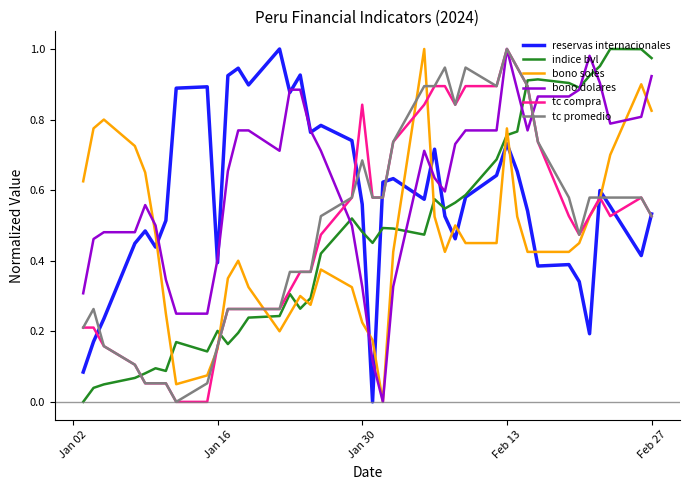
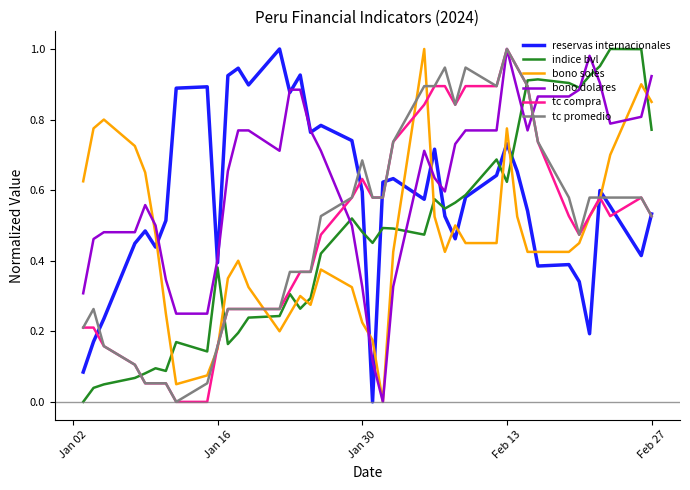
indice bvl, Jan 16: 0.20 -> 0.38
reservas internacionales, Jan 30: 0.56 -> 0.60
tc compra, Jan 30: 0.84 -> 0.63
indice bvl, Feb 13: 0.76 -> 0.62
indice bvl, Feb 27: 0.97 -> 0.77
bono soles, Feb 27: 0.83 -> 0.85
